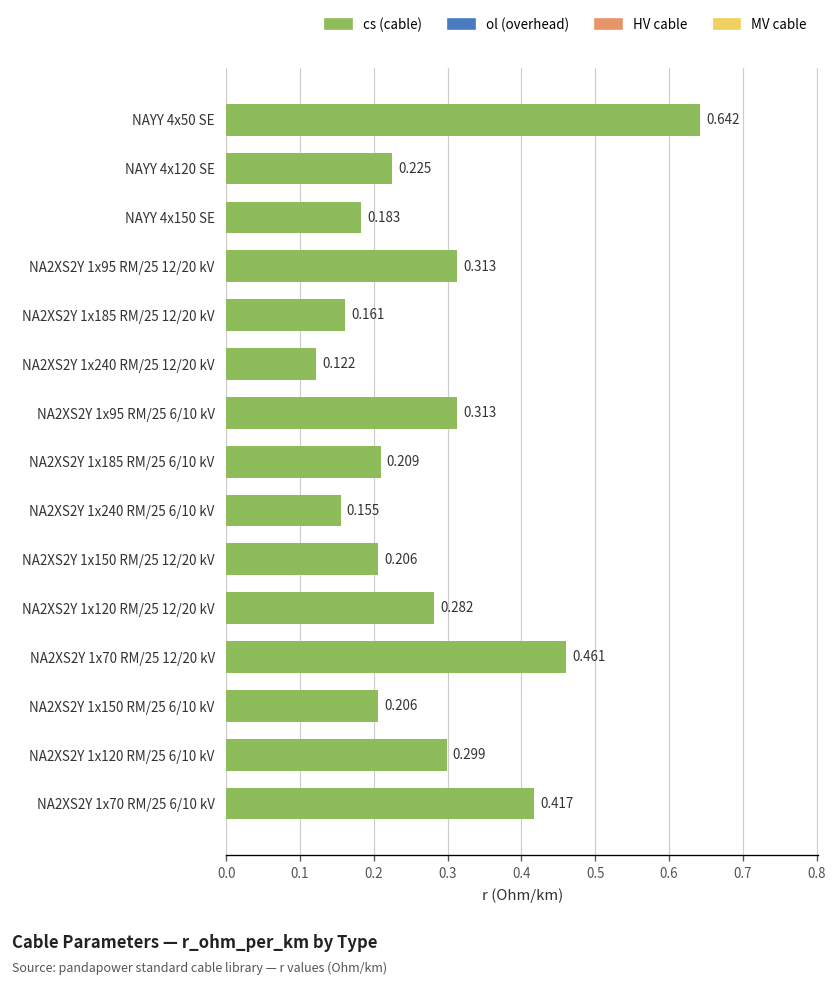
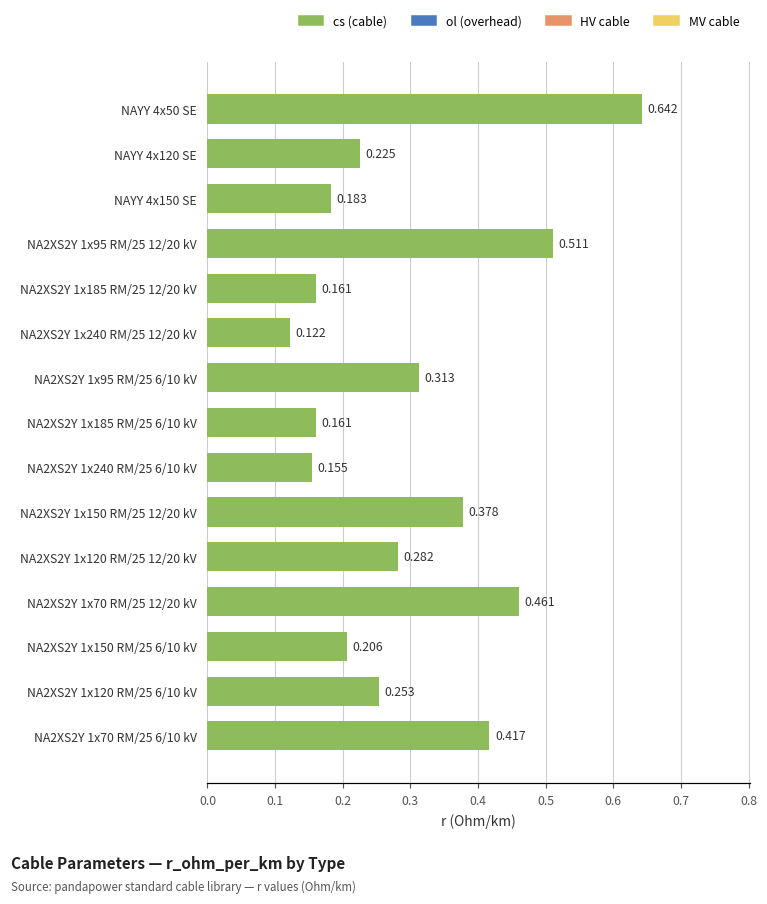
NA2XS2Y 1x95 RM/25 12/20 kV: 0.313 -> 0.511
NA2XS2Y 1x185 RM/25 6/10 kV: 0.209 -> 0.161
NA2XS2Y 1x150 RM/25 12/20 kV: 0.206 -> 0.378
NA2XS2Y 1x120 RM/25 6/10 kV: 0.299 -> 0.253
